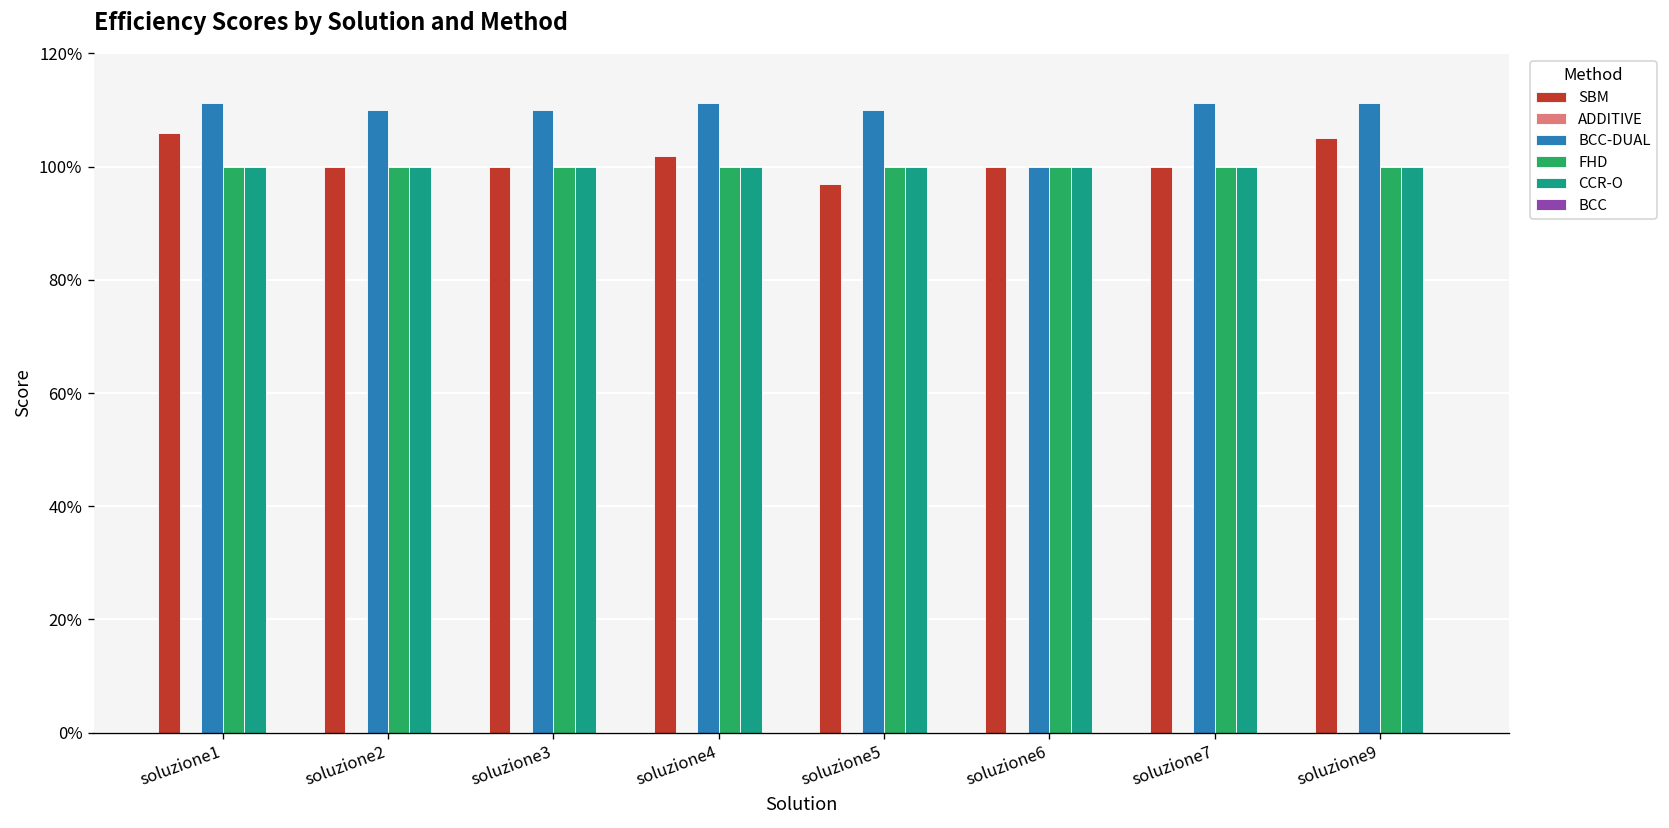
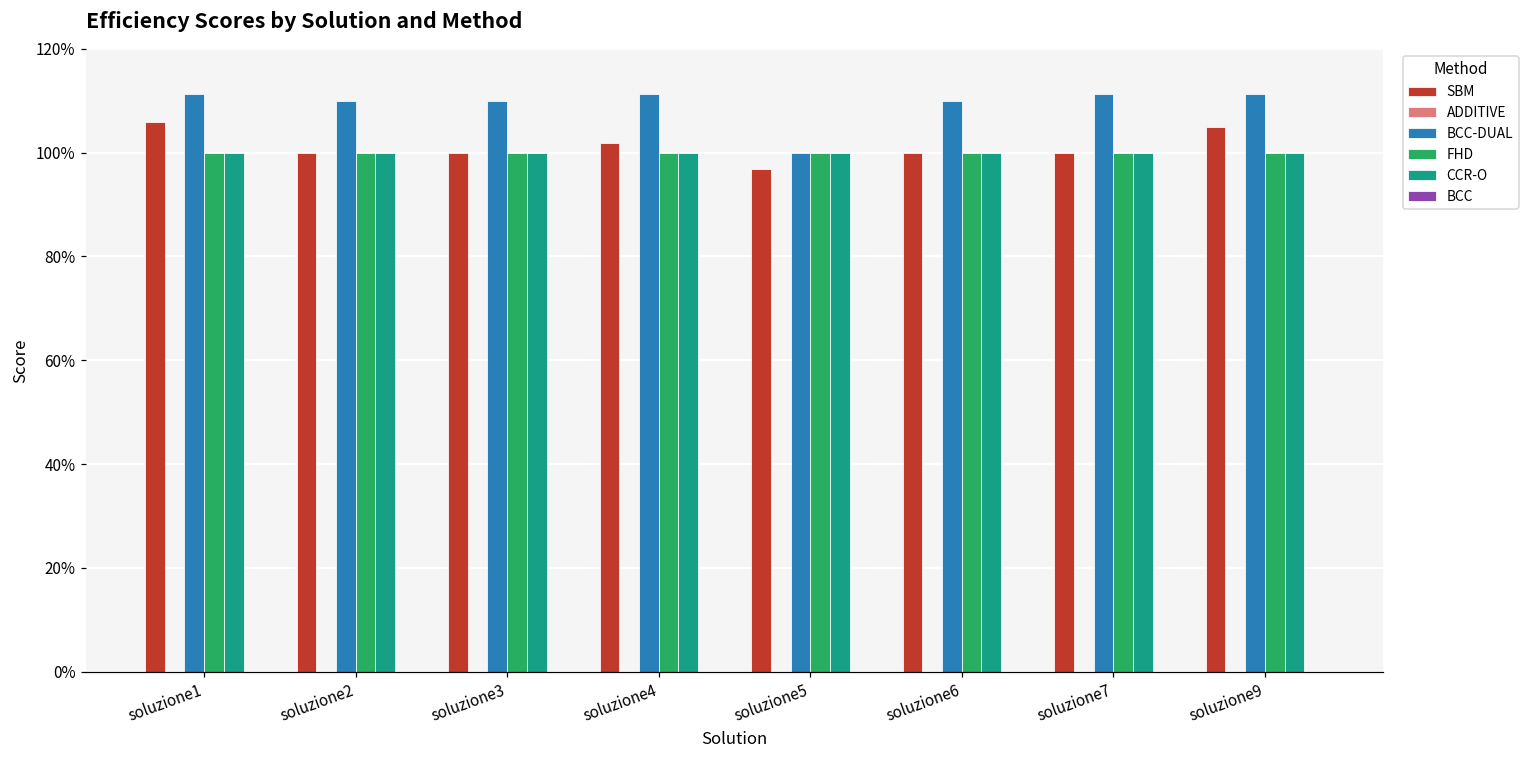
BCC-DUAL, soluzione5: 110% -> 100%
BCC-DUAL, soluzione6: 100% -> 110%
